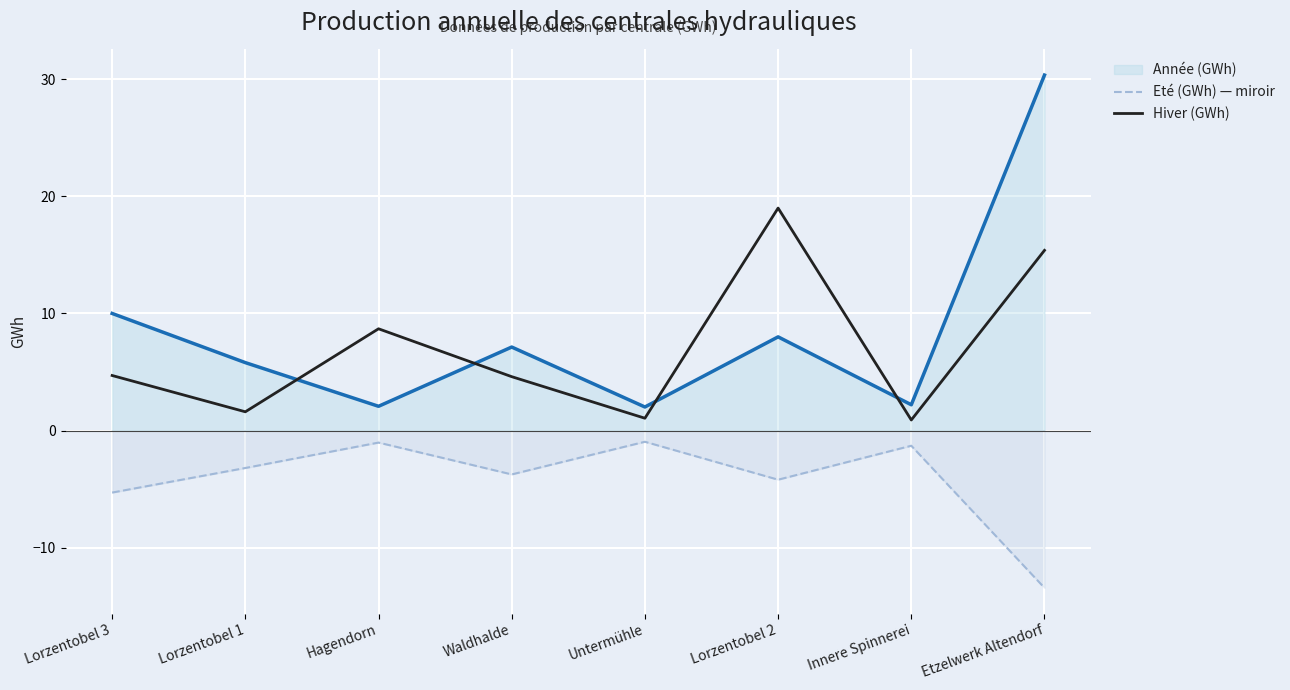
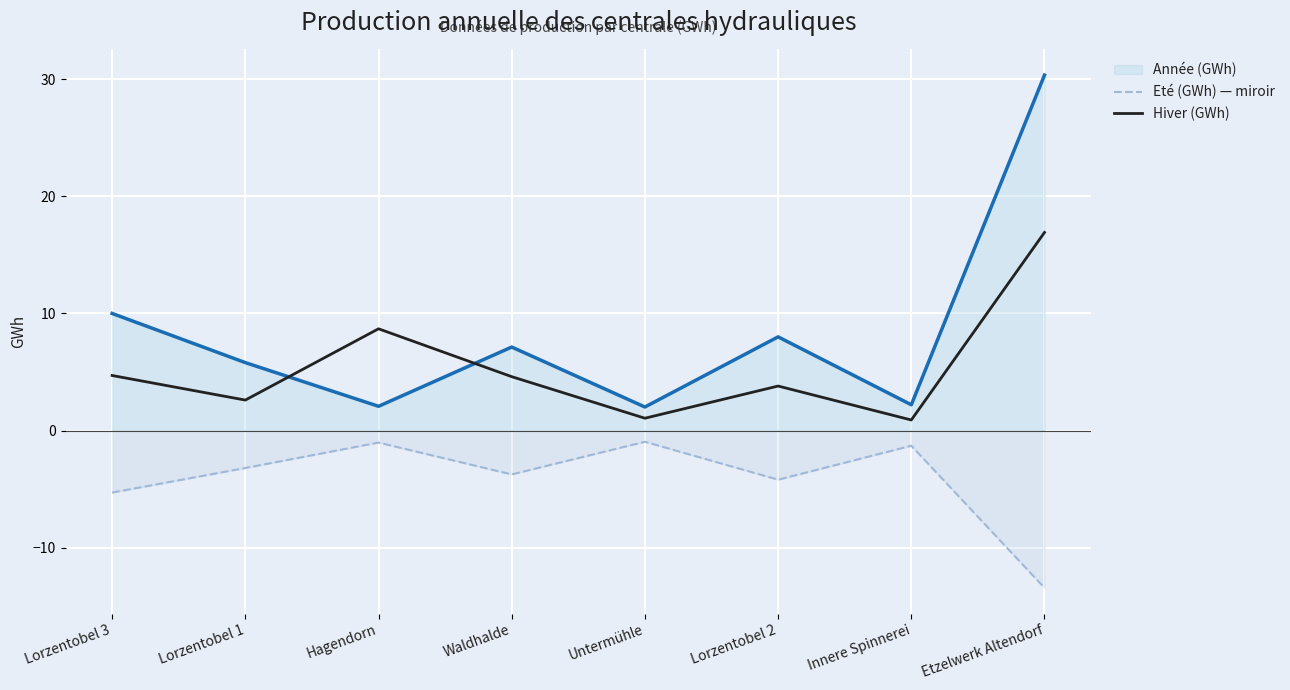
Hiver (GWh), Lorzentobel 1: 1.6 -> 2.6
Hiver (GWh), Lorzentobel 2: 19.0 -> 3.8
Hiver (GWh), Etzelwerk Altendorf: 15.4 -> 16.9
